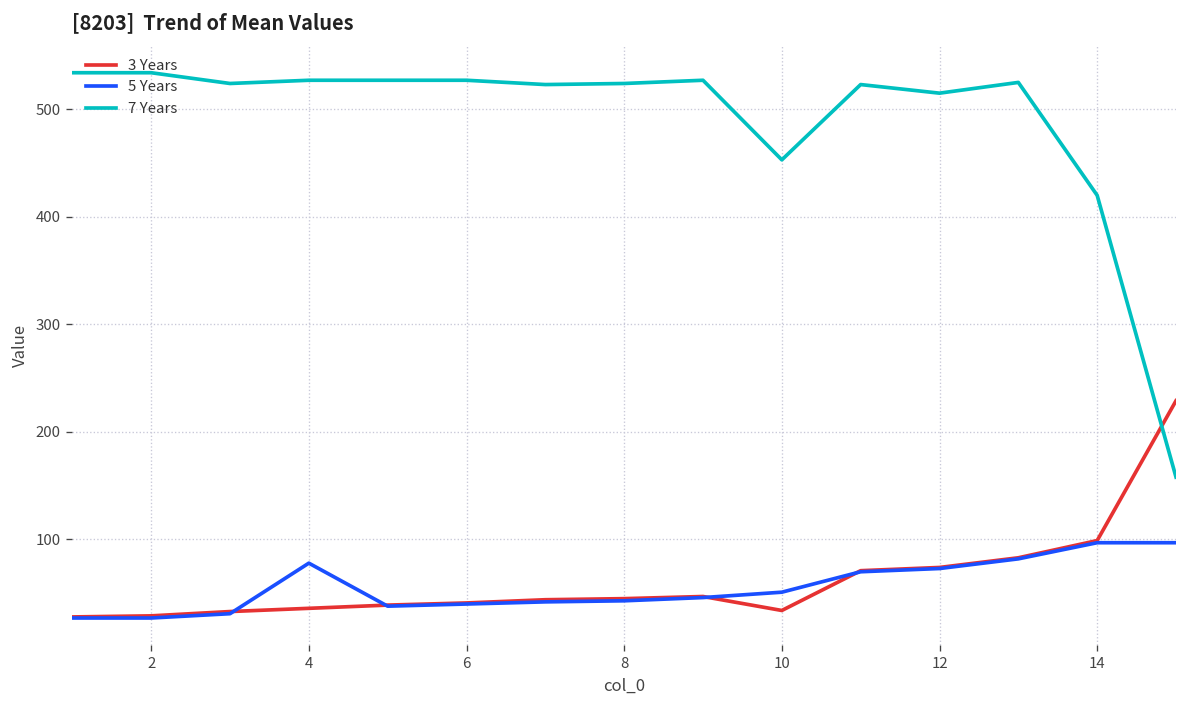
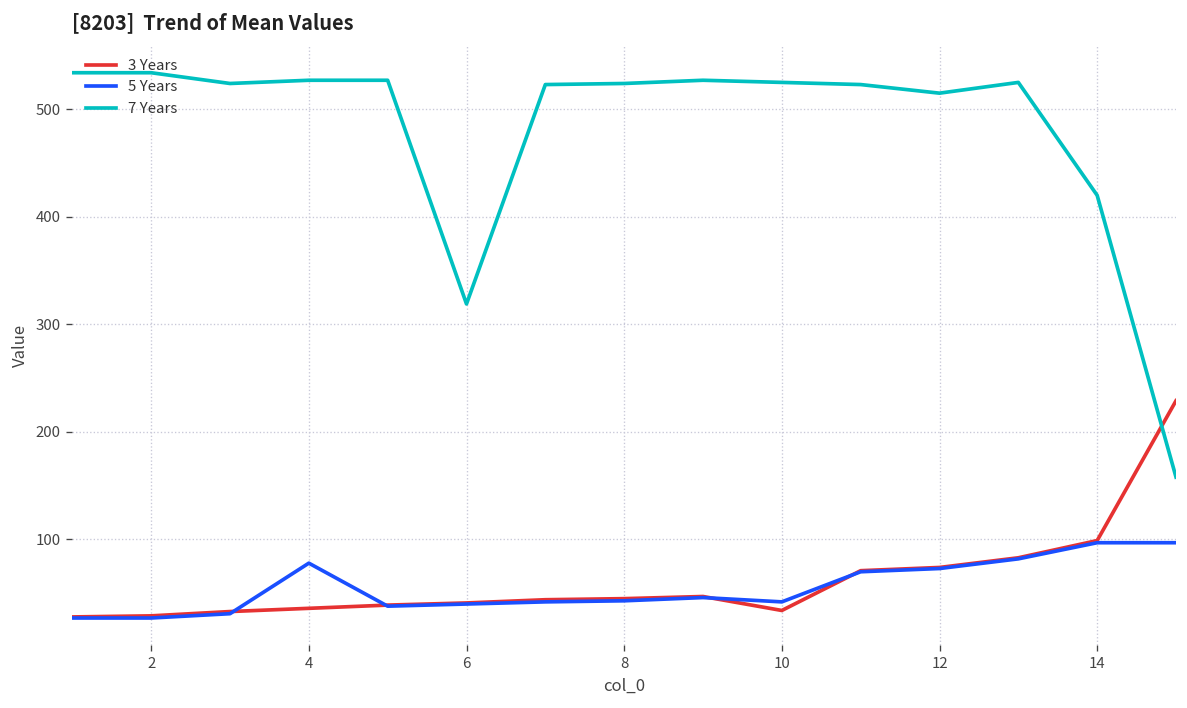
7 Years, 6: 530 -> 320
5 Years, 10: 50 -> 40
7 Years, 10: 450 -> 530
